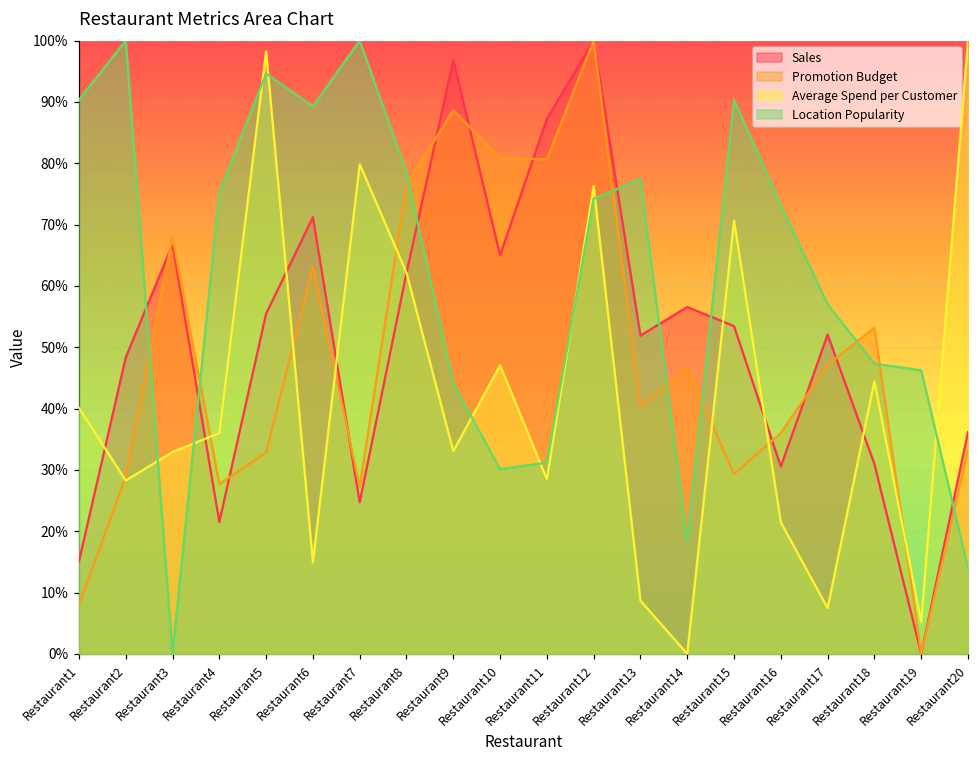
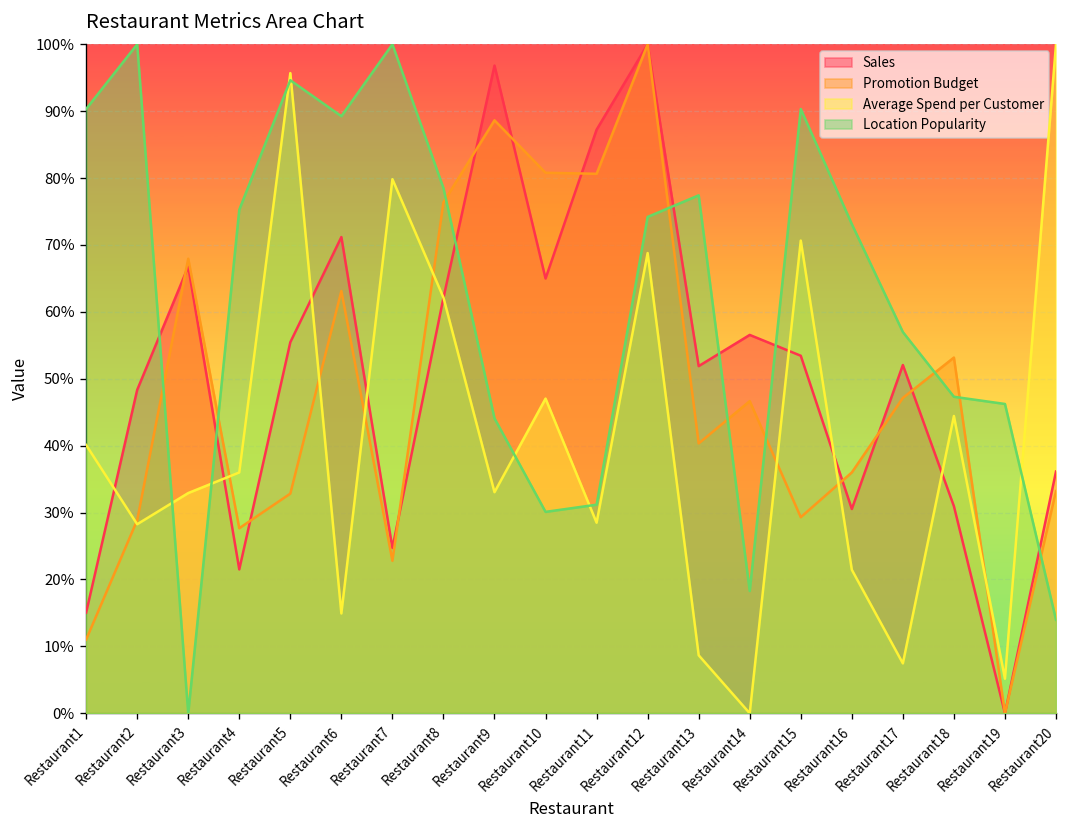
Promotion Budget, Restaurant1: 8% -> 11%
Average Spend per Customer, Restaurant5: 98% -> 96%
Promotion Budget, Restaurant7: 27% -> 23%
Average Spend per Customer, Restaurant12: 76% -> 69%
